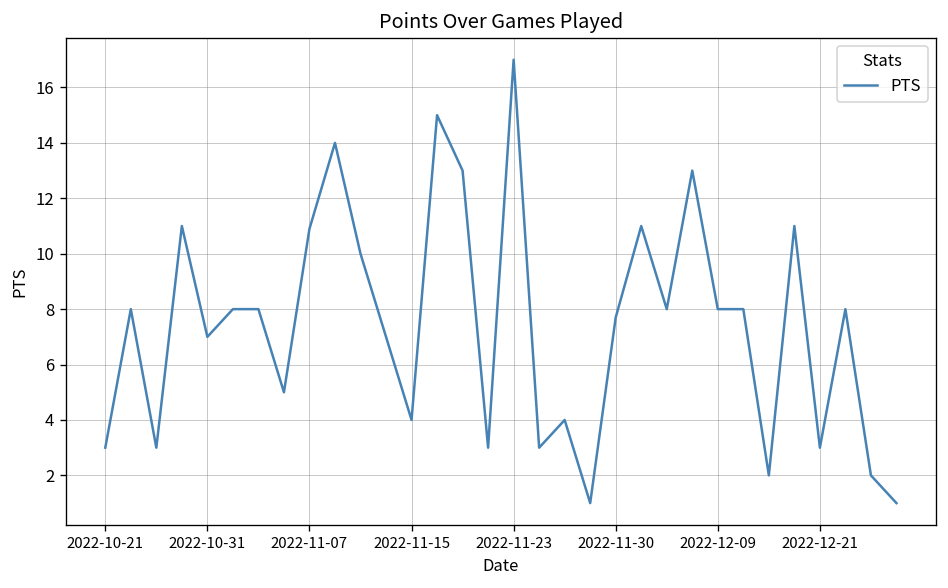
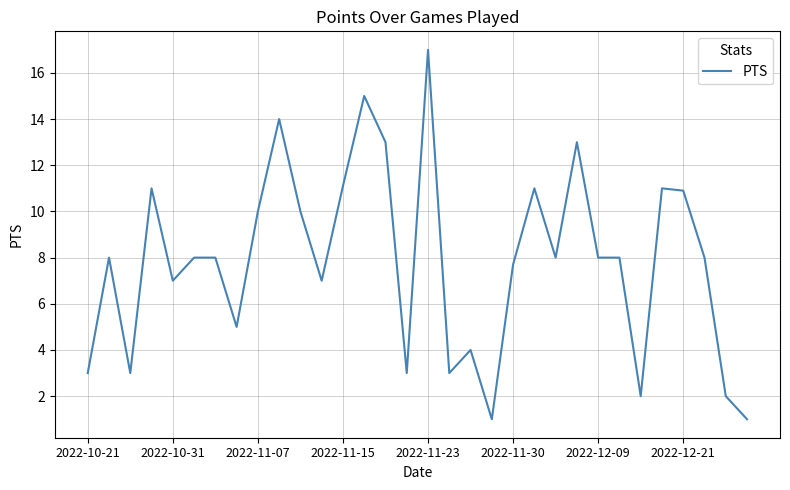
2022-11-07: 10.9 -> 10.0
2022-11-15: 4.0 -> 11.1
2022-12-21: 3.0 -> 10.9
